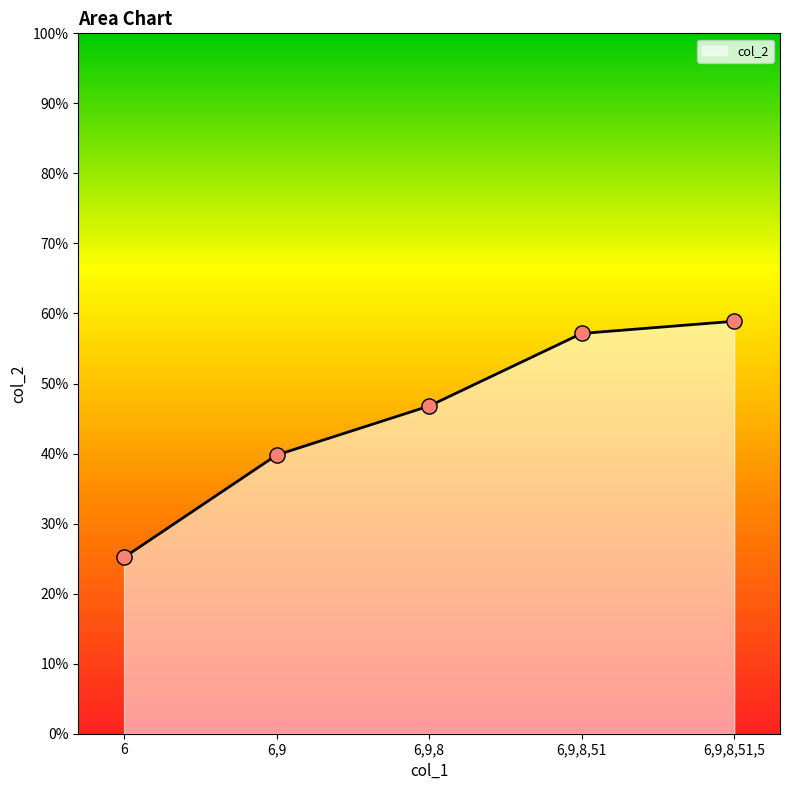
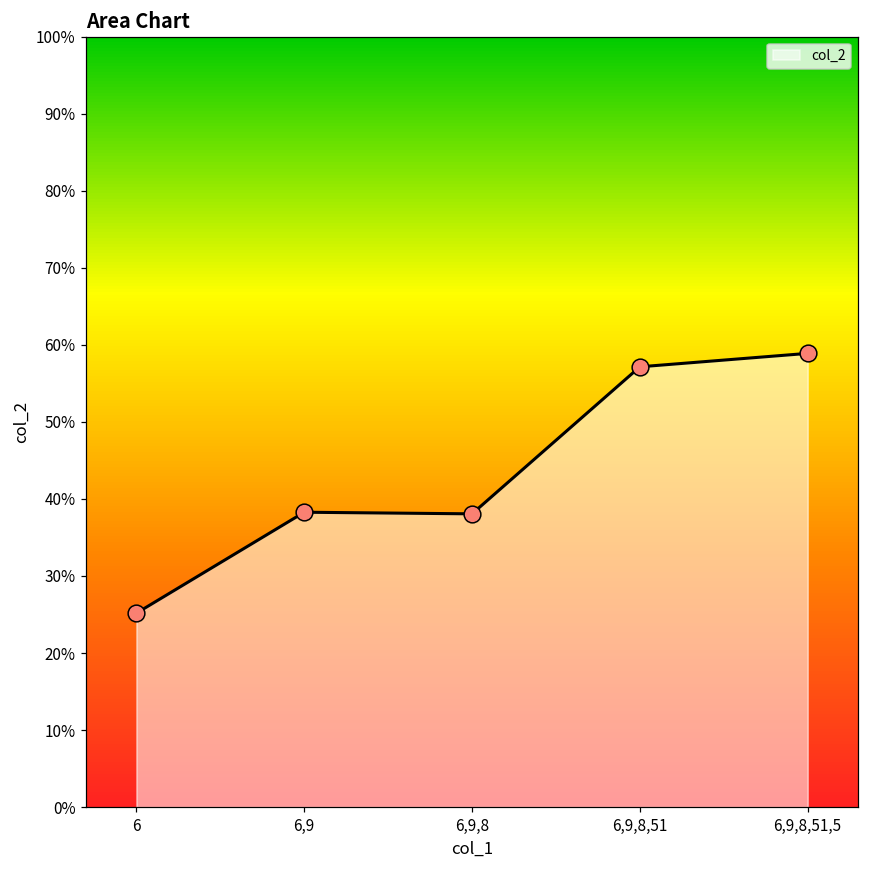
6,9: 40% -> 38%
6,9,8: 47% -> 38%
